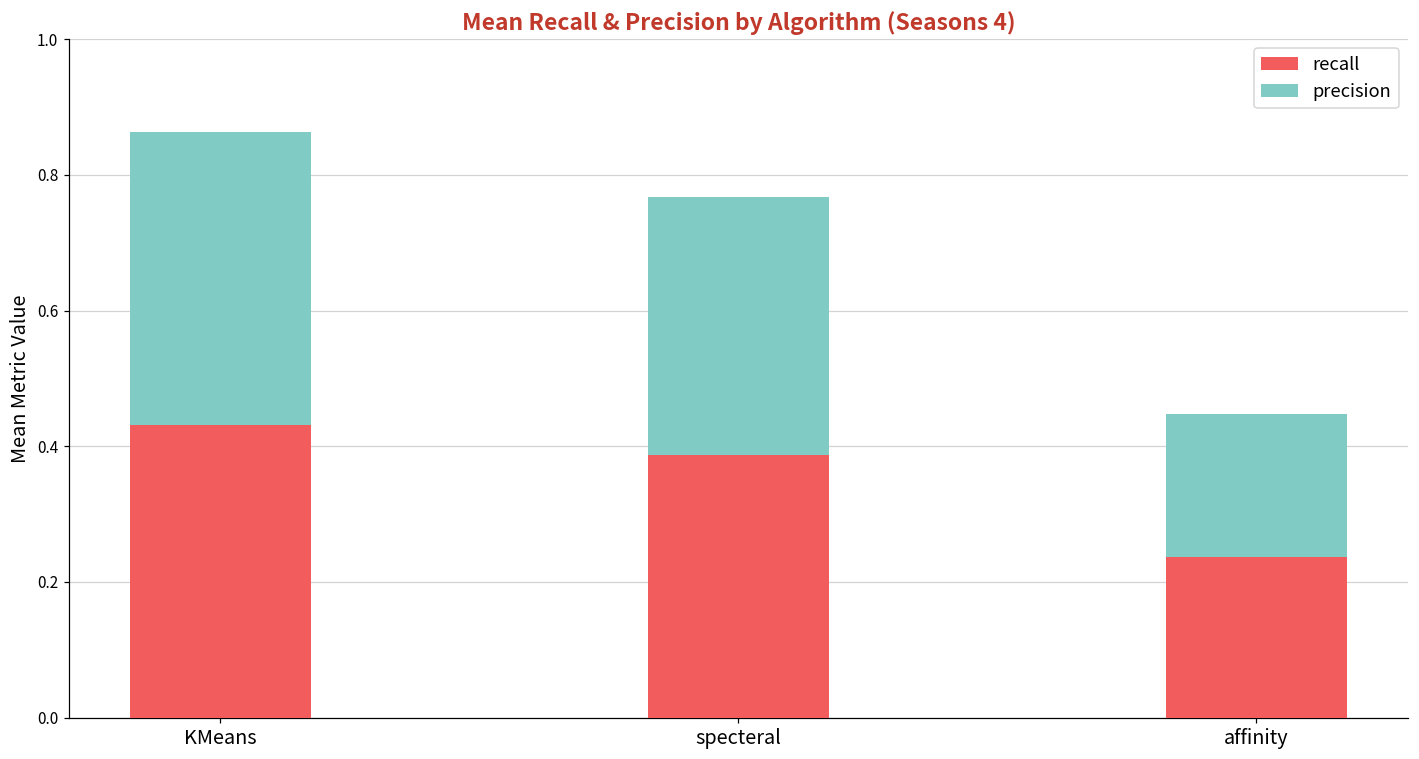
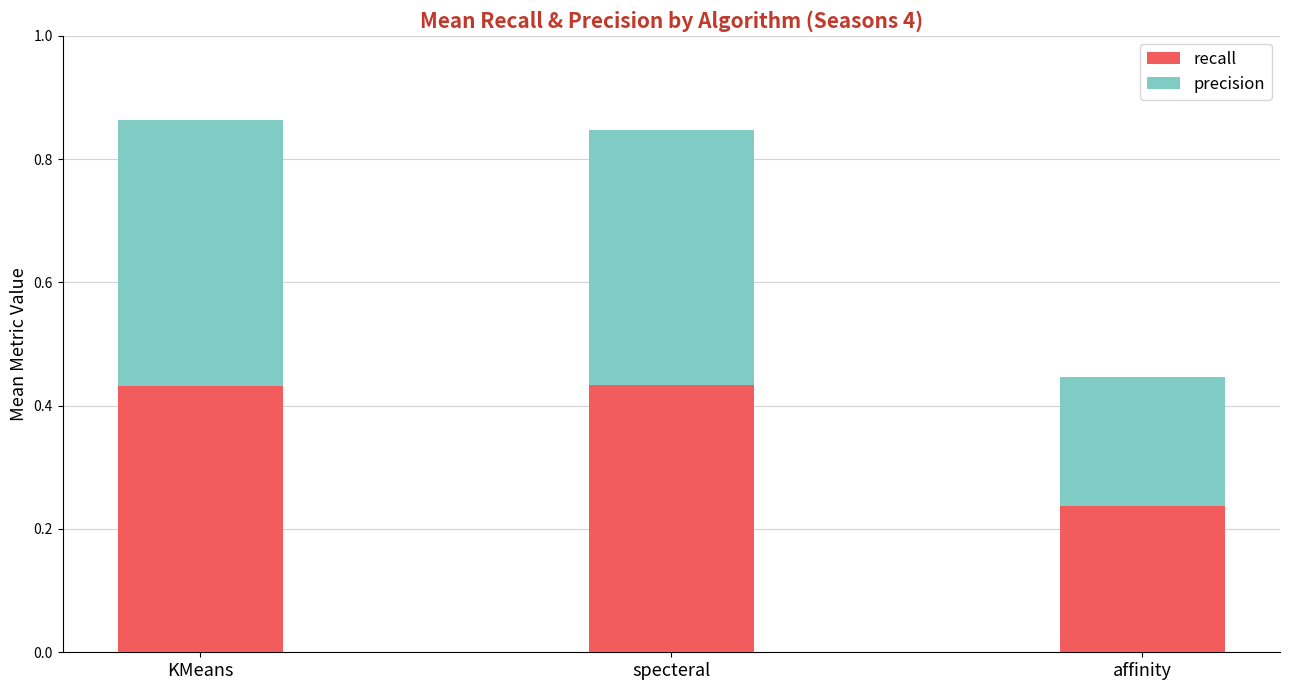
recall, specteral: 0.39 -> 0.43
precision, specteral: 0.38 -> 0.41
